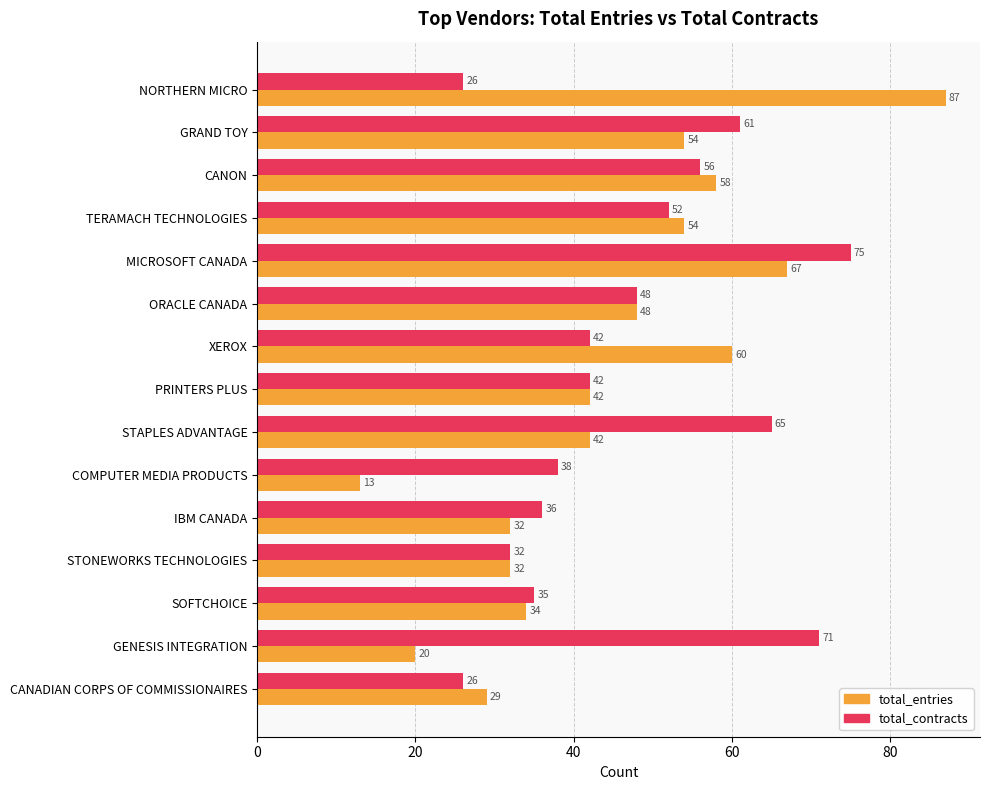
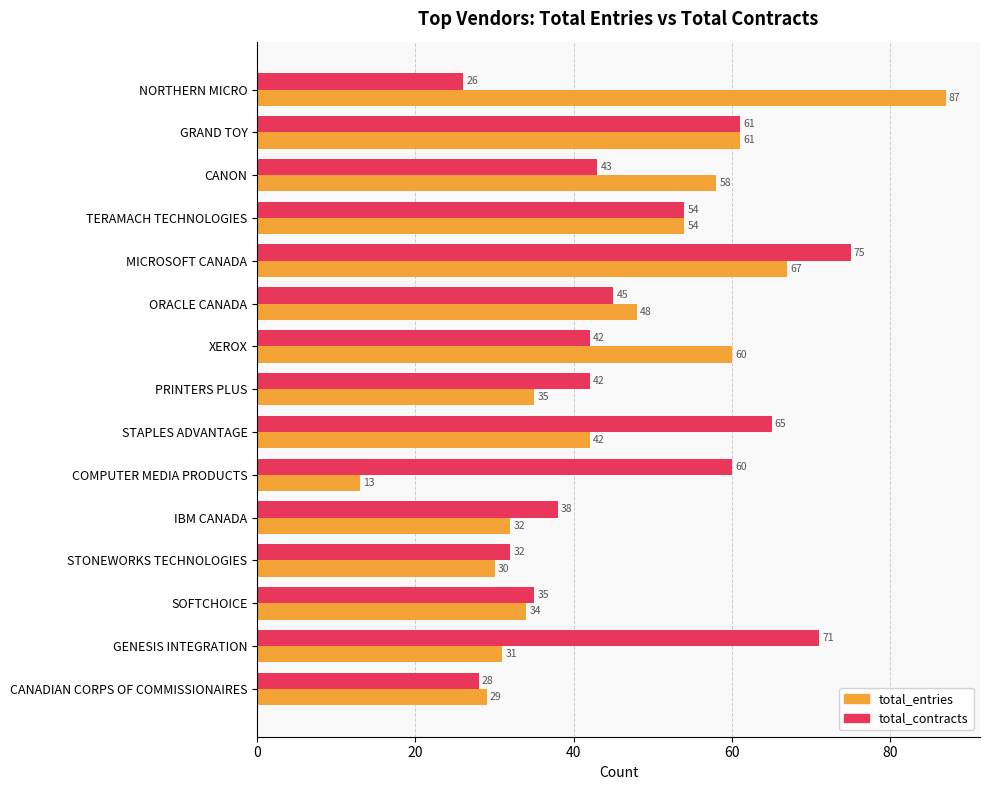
total_entries, GRAND TOY: 54 -> 61
total_contracts, CANON: 56 -> 43
total_contracts, TERAMACH TECHNOLOGIES: 52 -> 54
total_contracts, ORACLE CANADA: 48 -> 45
total_entries, PRINTERS PLUS: 42 -> 35
total_contracts, COMPUTER MEDIA PRODUCTS: 38 -> 60
total_contracts, IBM CANADA: 36 -> 38
total_entries, STONEWORKS TECHNOLOGIES: 32 -> 30
total_entries, GENESIS INTEGRATION: 20 -> 31
total_contracts, CANADIAN CORPS OF COMMISSIONAIRES: 26 -> 28
